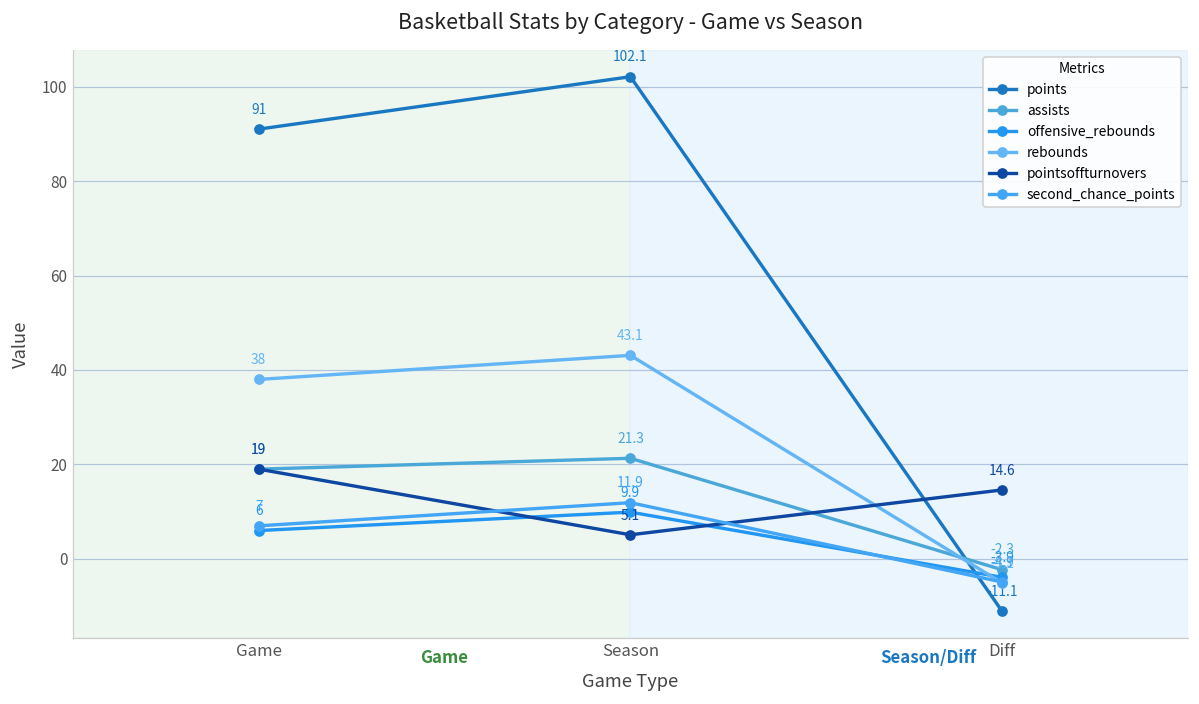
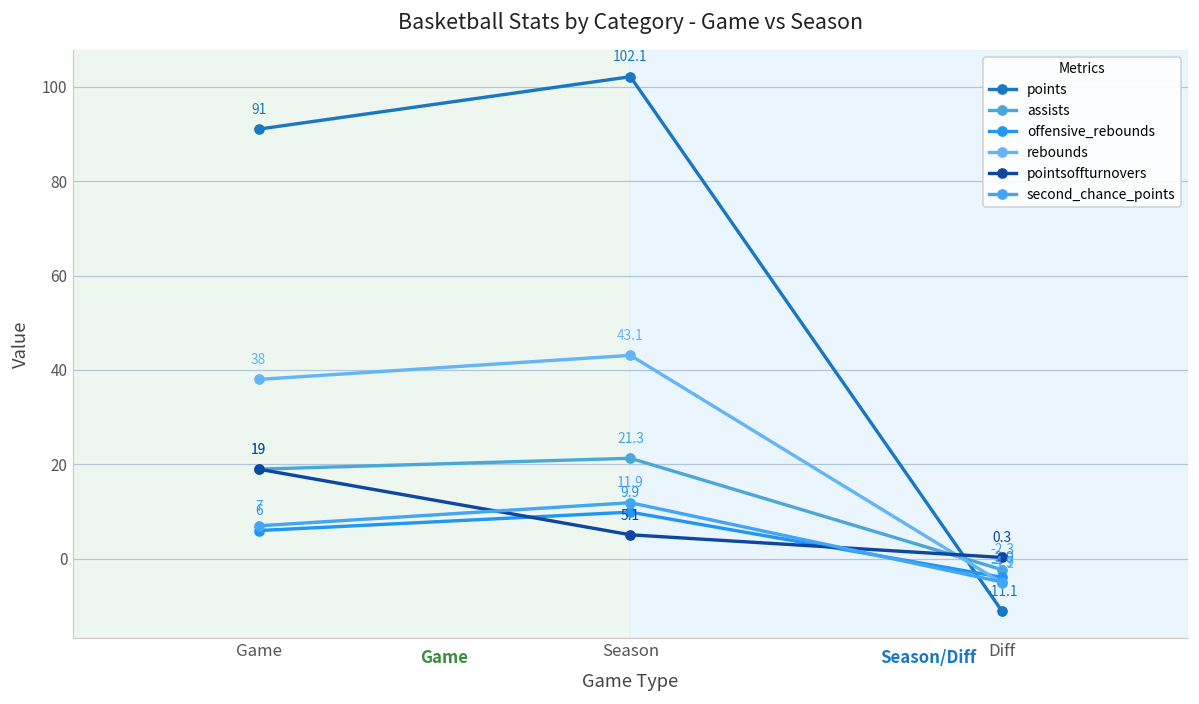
pointsoffturnovers, Diff: 14.6 -> 0.3
